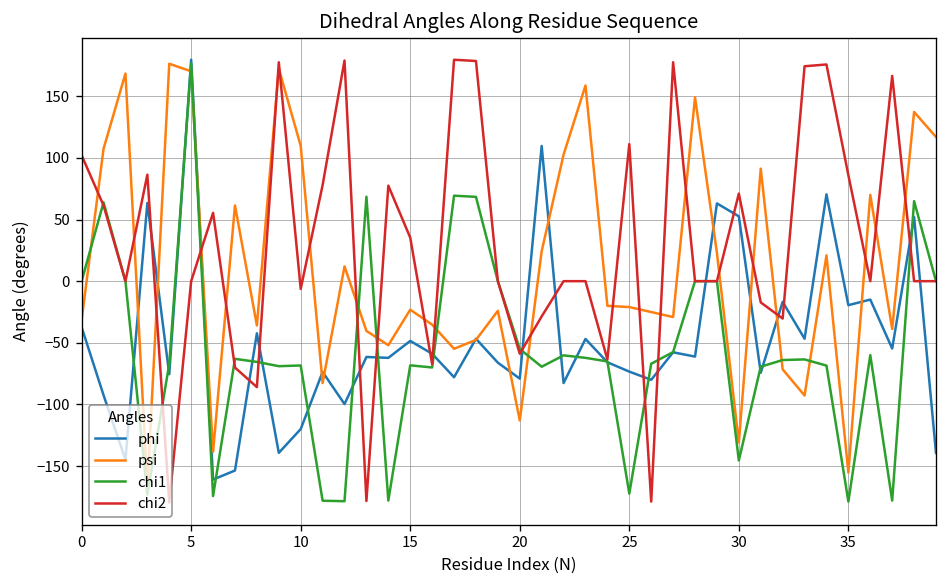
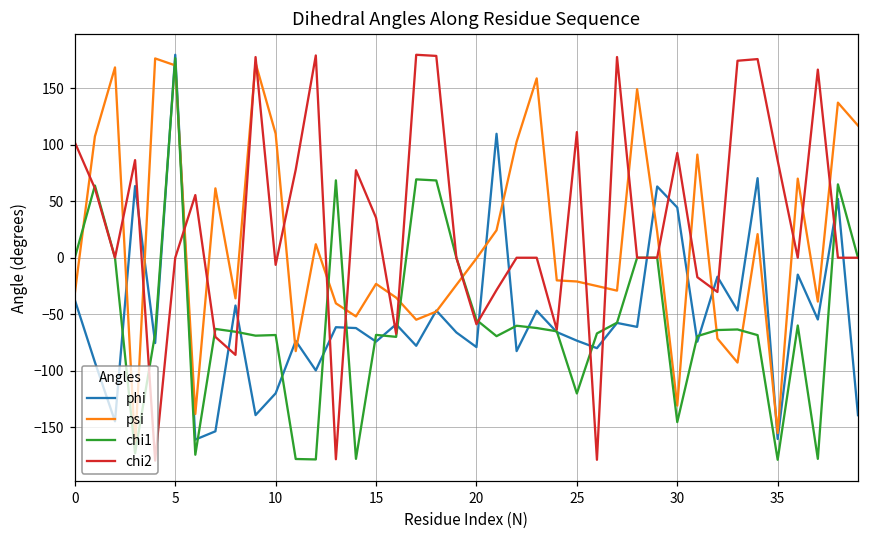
phi, 15: -48 -> -74
psi, 20: -113 -> -1
chi1, 25: -172 -> -120
phi, 30: 53 -> 44
chi2, 30: 71 -> 93
phi, 35: -19 -> -160
